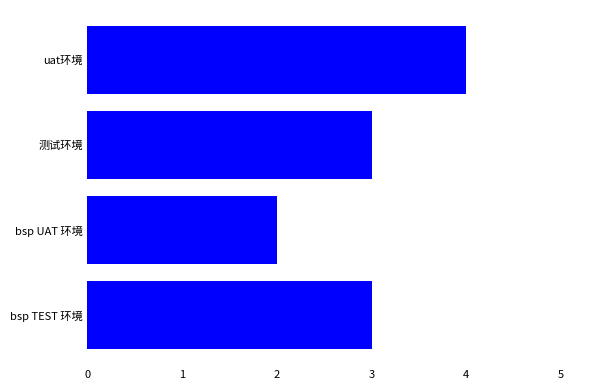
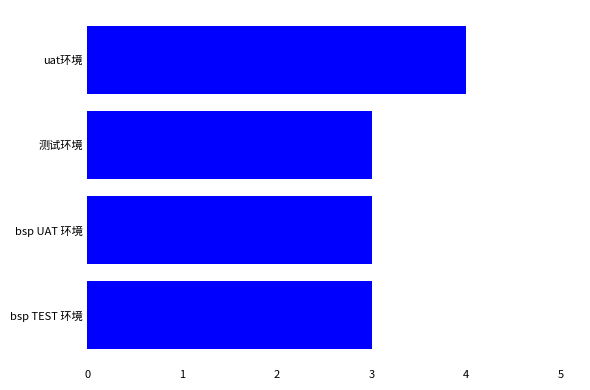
bsp UAT 环境: 2 -> 3
